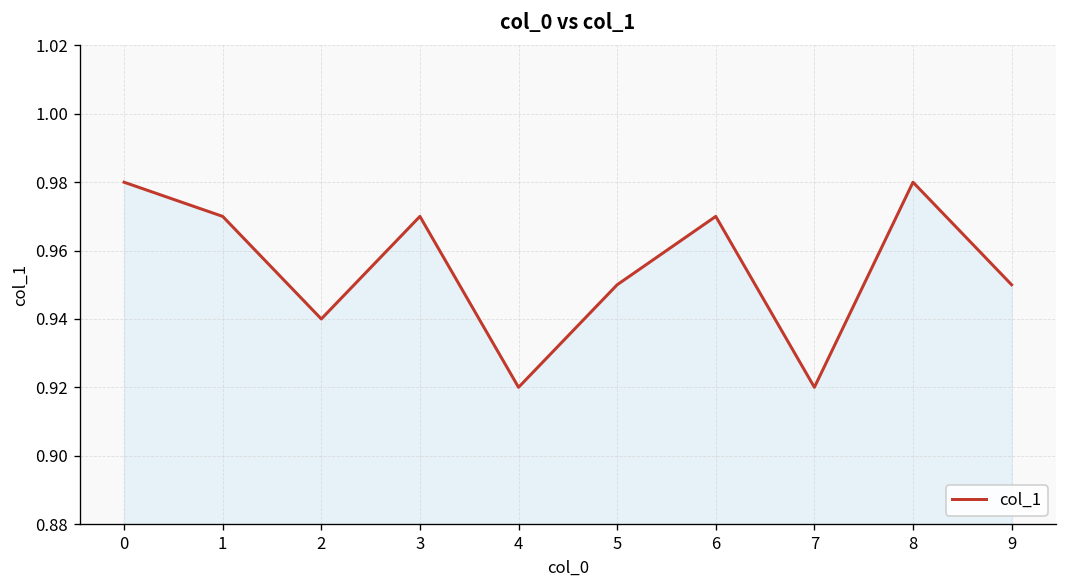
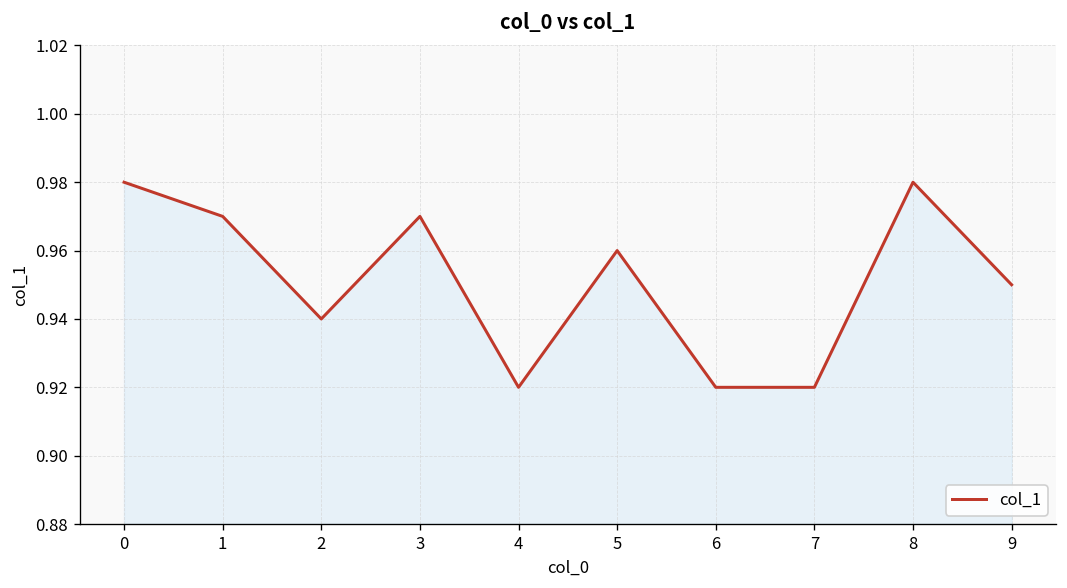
5: 0.95 -> 0.96
6: 0.97 -> 0.92
